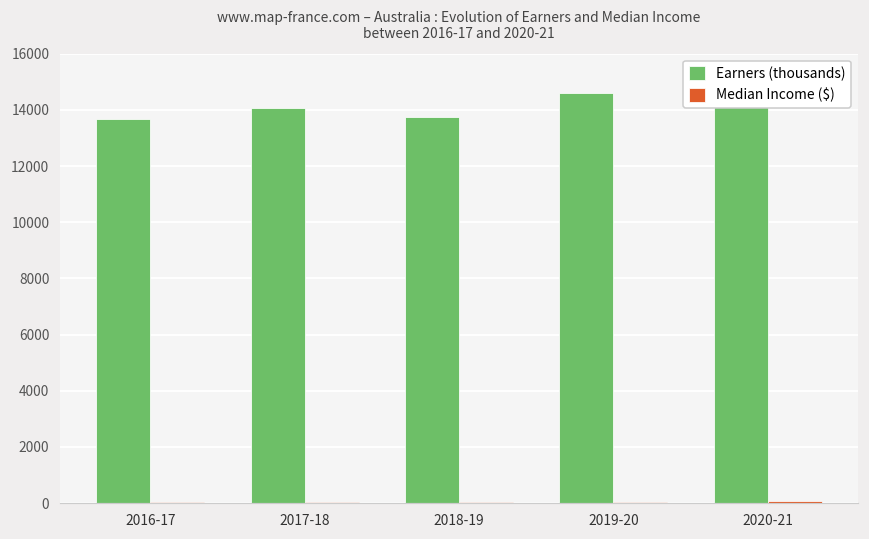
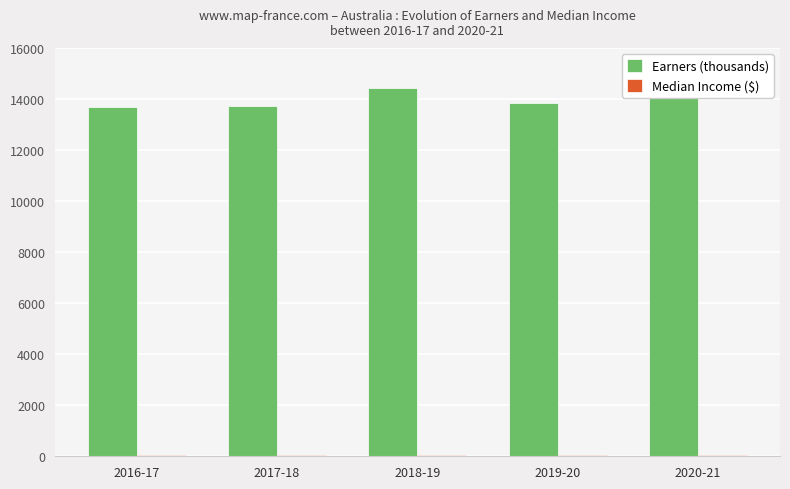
Earners (thousands), 2017-18: 14100 -> 13700
Earners (thousands), 2018-19: 13700 -> 14400
Earners (thousands), 2019-20: 14600 -> 13800
